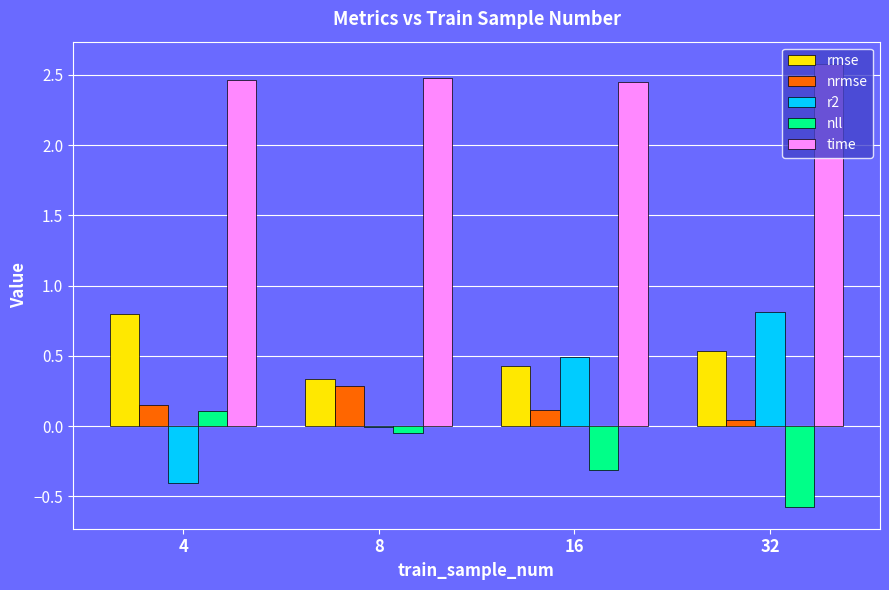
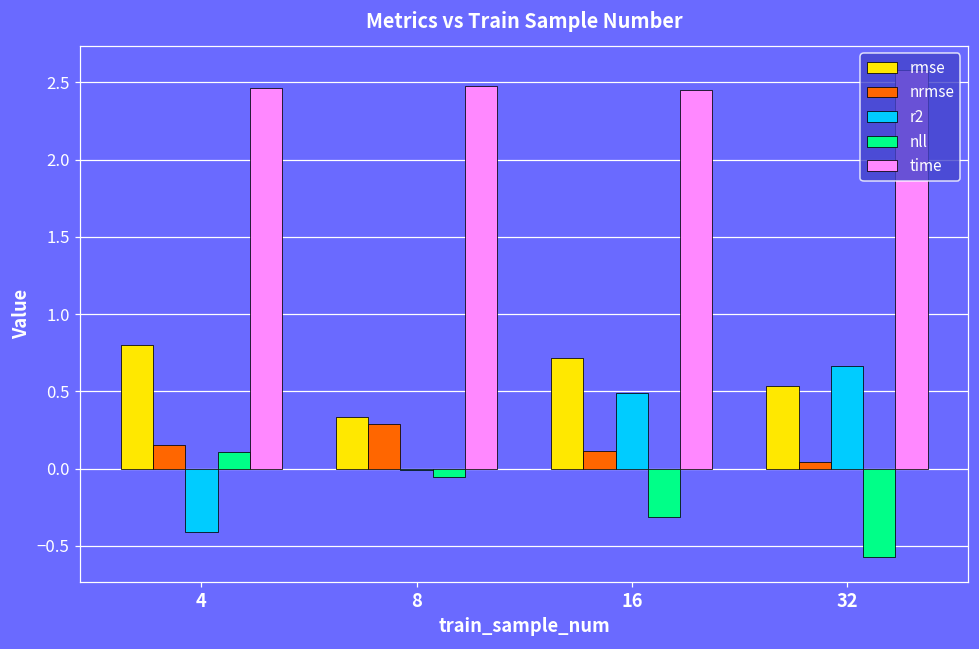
rmse, 16: 0.42 -> 0.72
r2, 32: 0.81 -> 0.66
